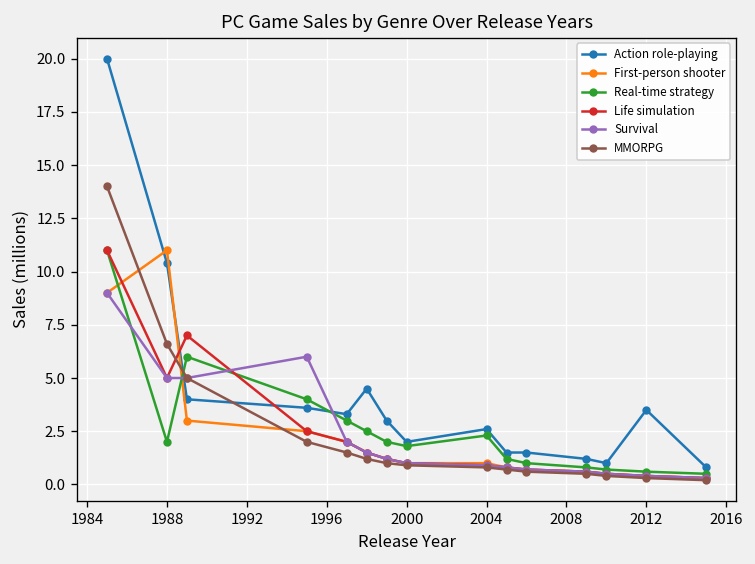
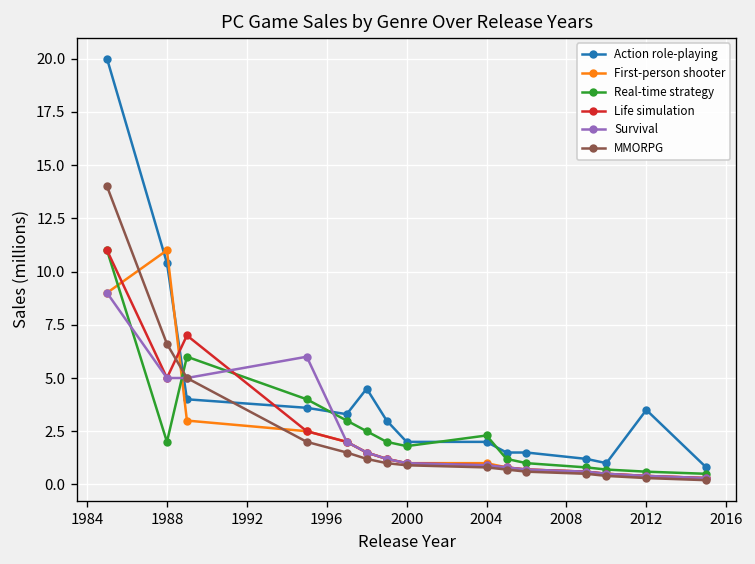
Action role-playing, 2004: 2.6 -> 2.0
